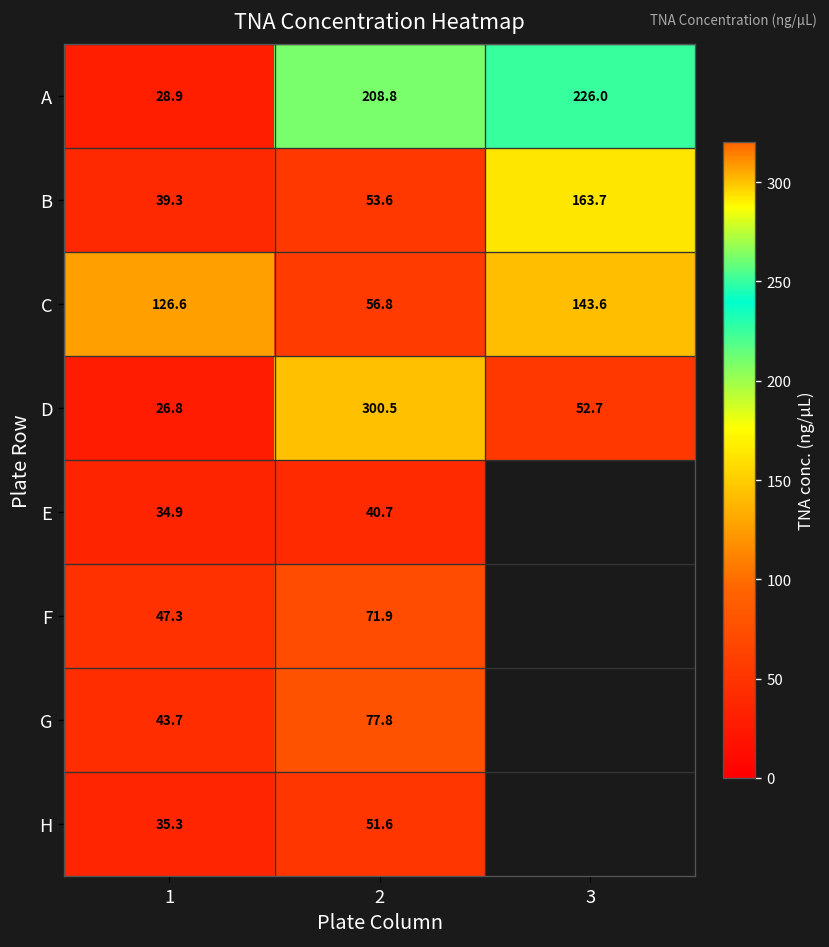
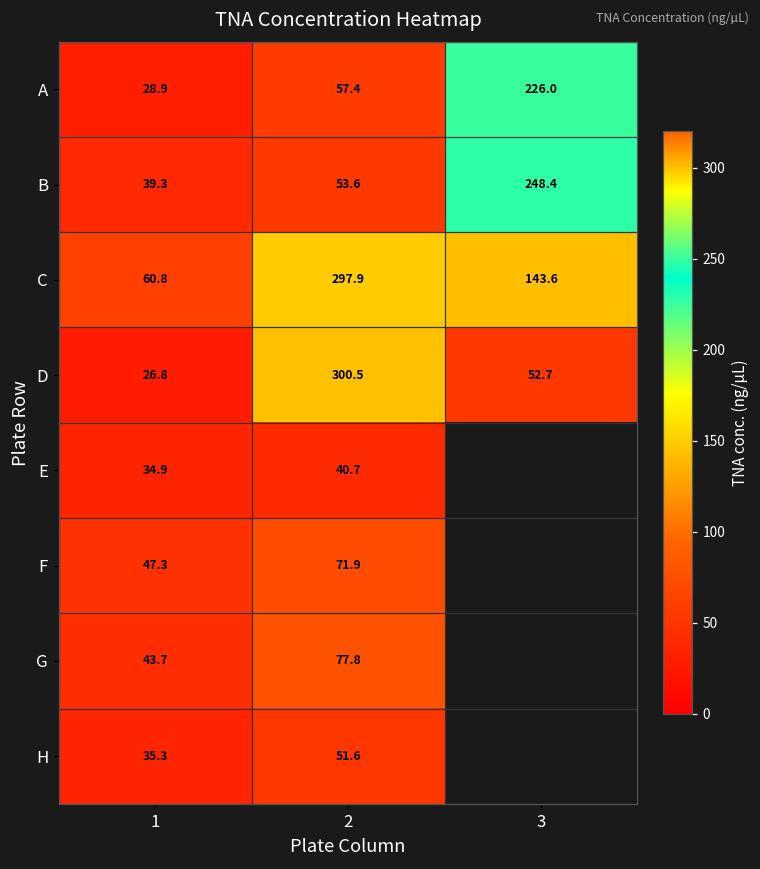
A, 2: 208.8 -> 57.4
B, 3: 163.7 -> 248.4
C, 1: 126.6 -> 60.8
C, 2: 56.8 -> 297.9
